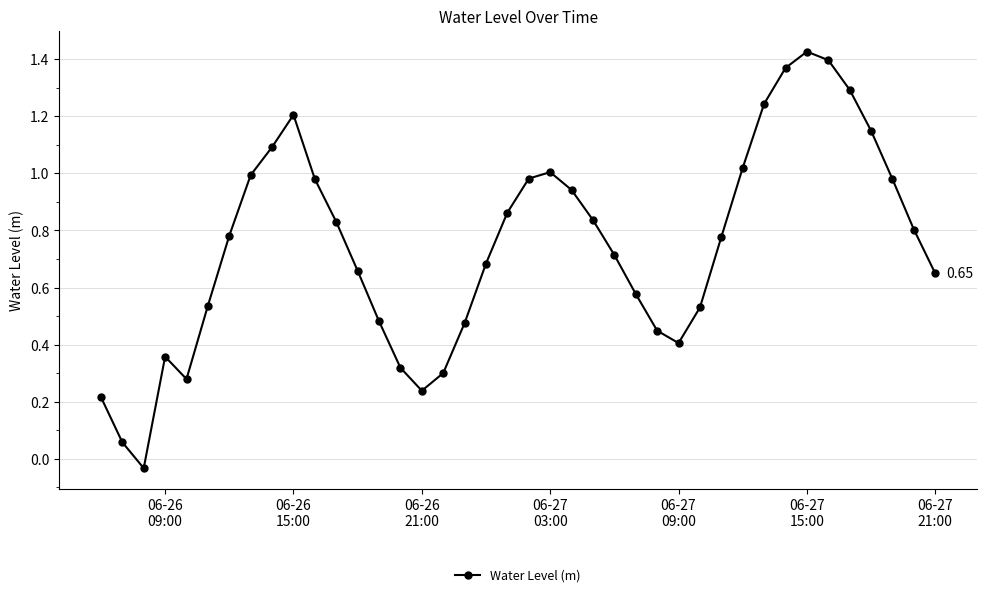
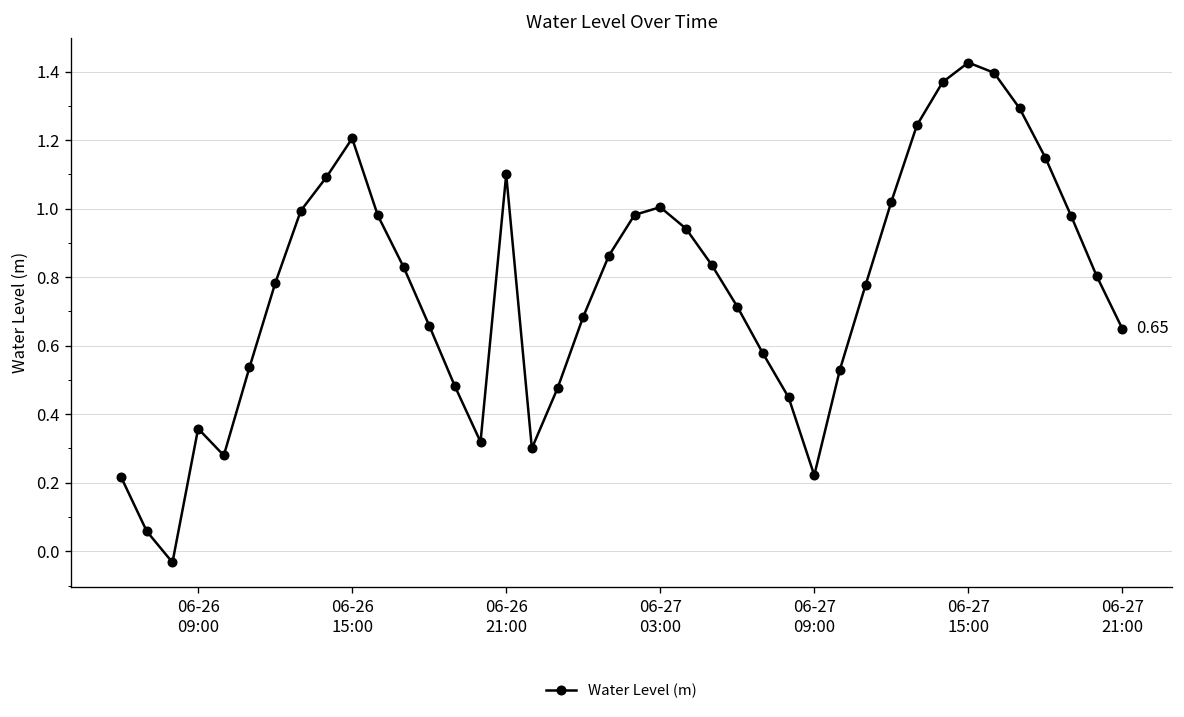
06-26 21:00: 0.24 -> 1.10
06-27 09:00: 0.41 -> 0.22
